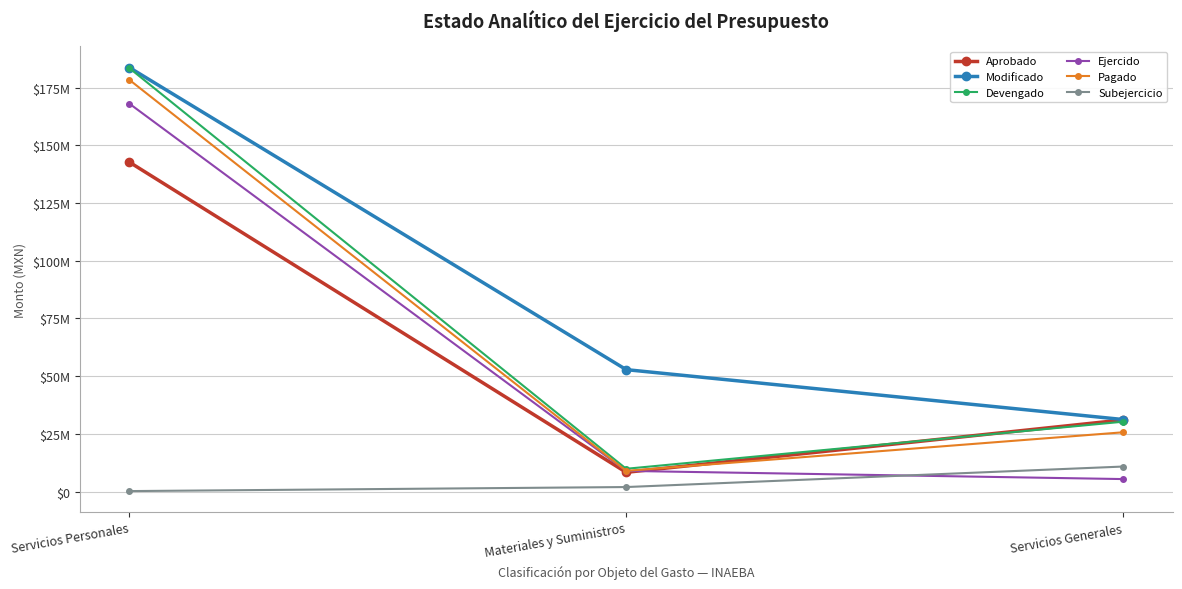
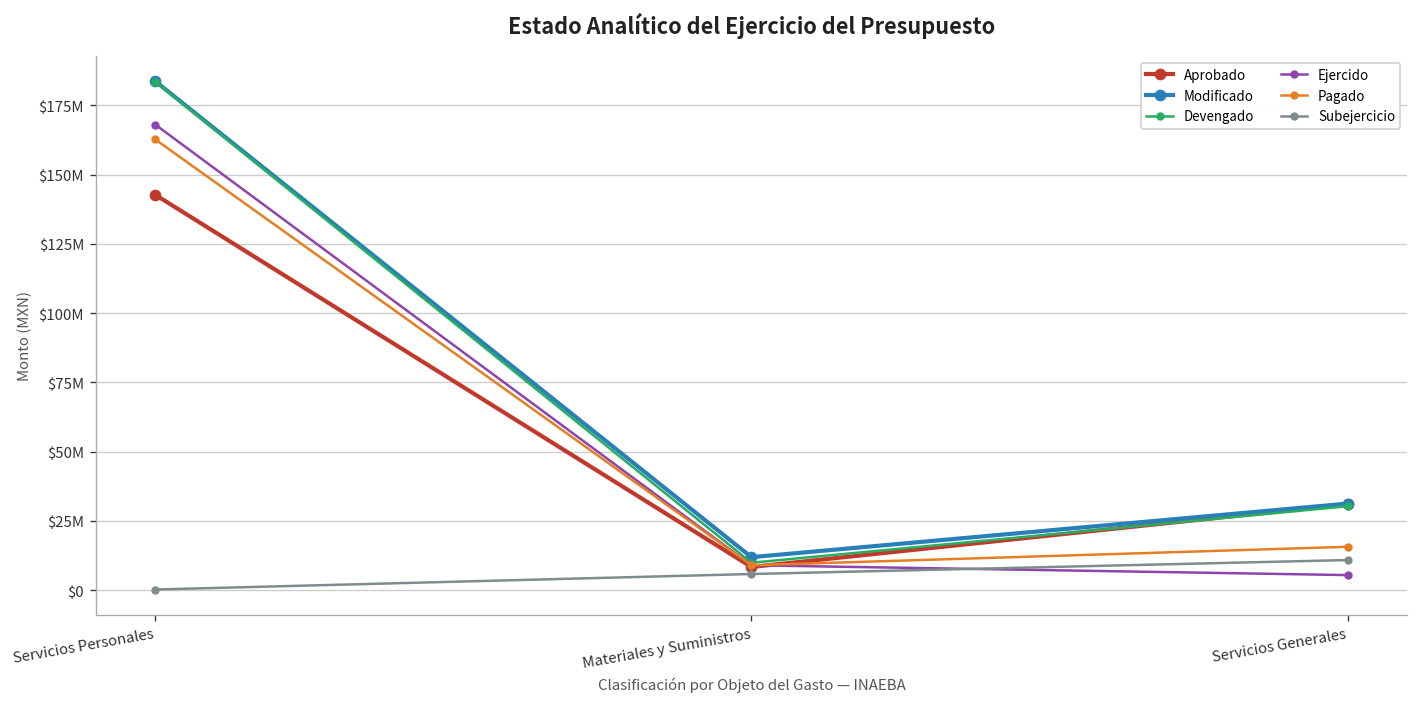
Pagado, Servicios Personales: $178000000 -> $163000000
Modificado, Materiales y Suministros: $53000000 -> $12000000
Subejercicio, Materiales y Suministros: $2000000 -> $6000000
Pagado, Servicios Generales: $26000000 -> $16000000
